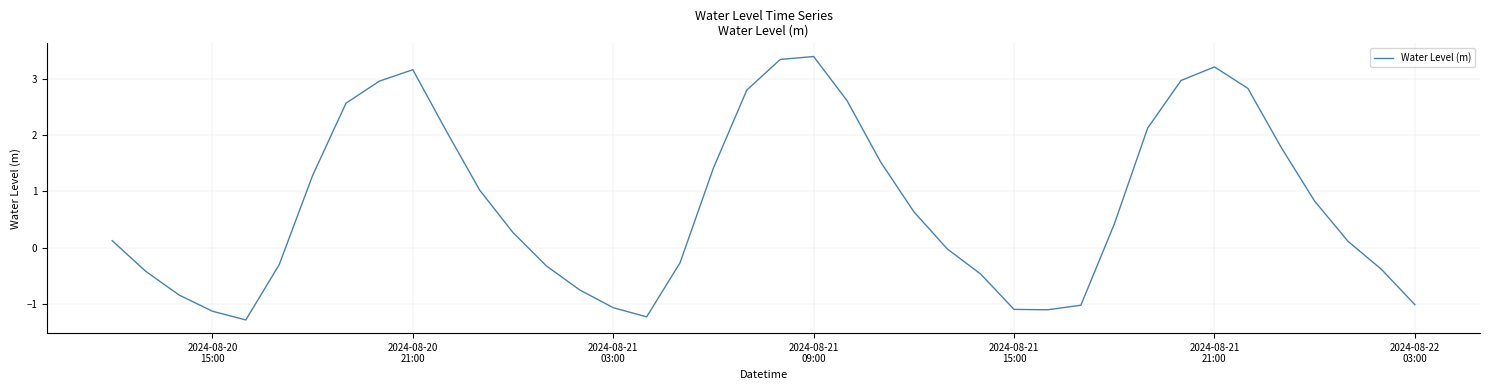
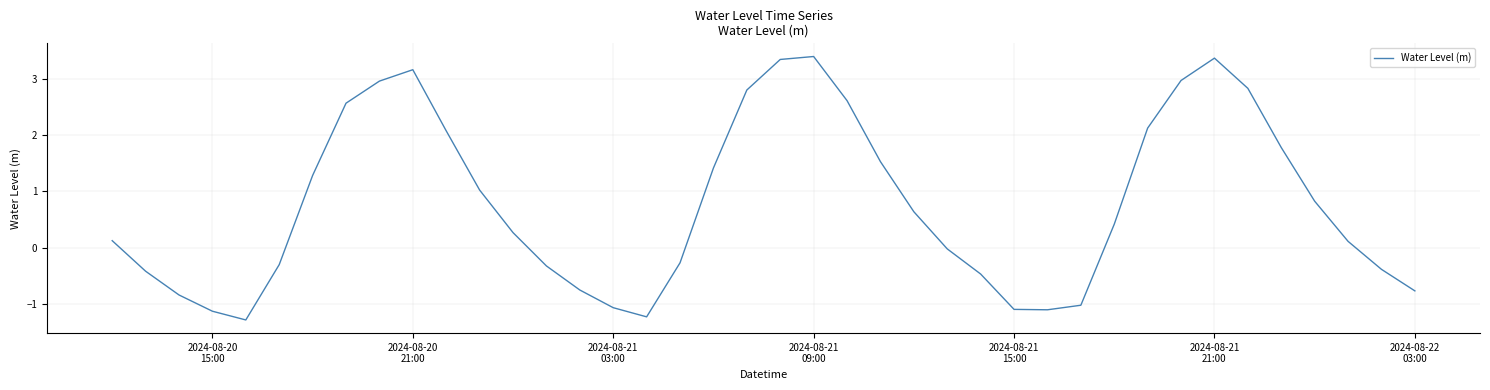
2024-08-21 21:00: 3.2 -> 3.4
2024-08-22 03:00: -1.0 -> -0.8
